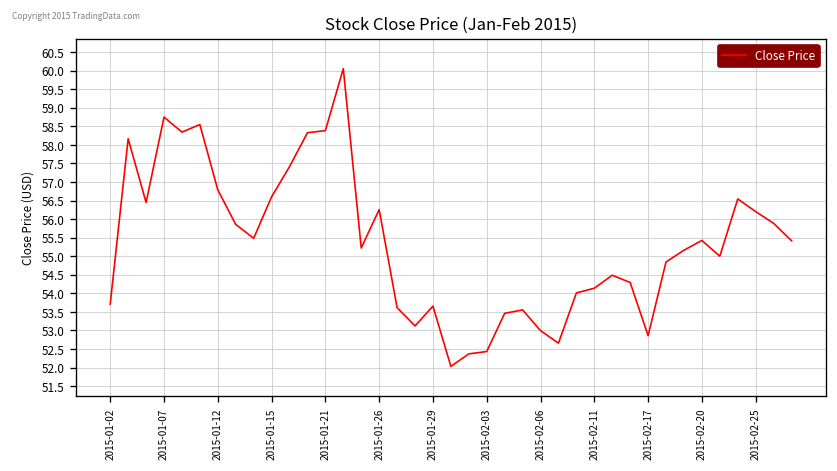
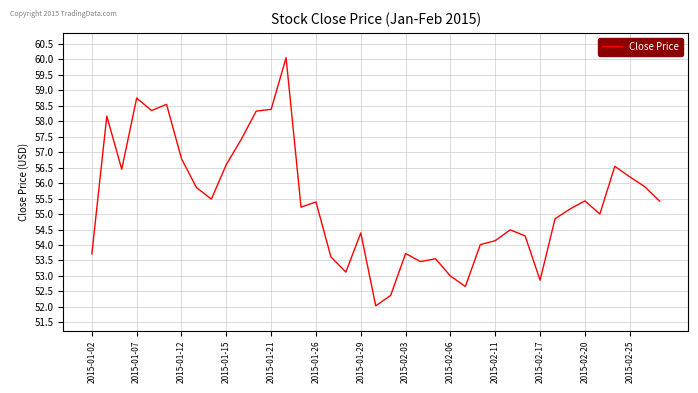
2015-01-26: 56.3 -> 55.4
2015-01-29: 53.7 -> 54.4
2015-02-03: 52.4 -> 53.7
